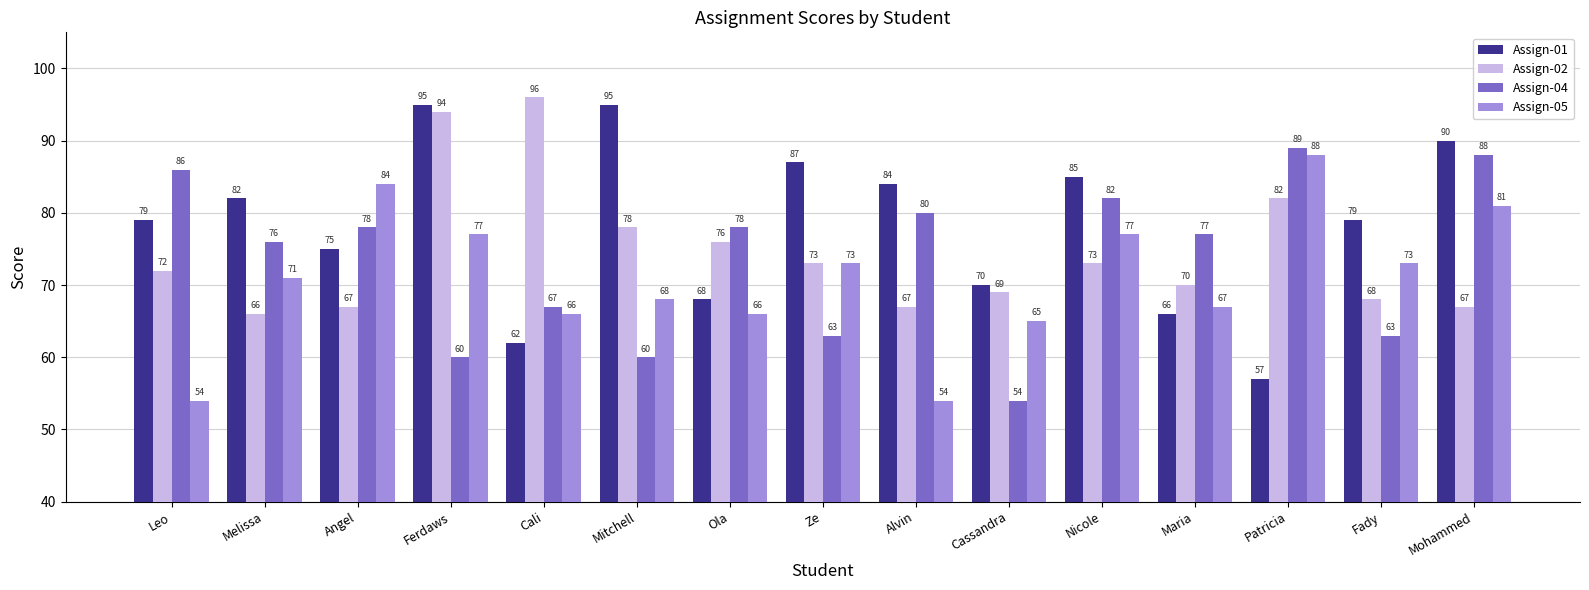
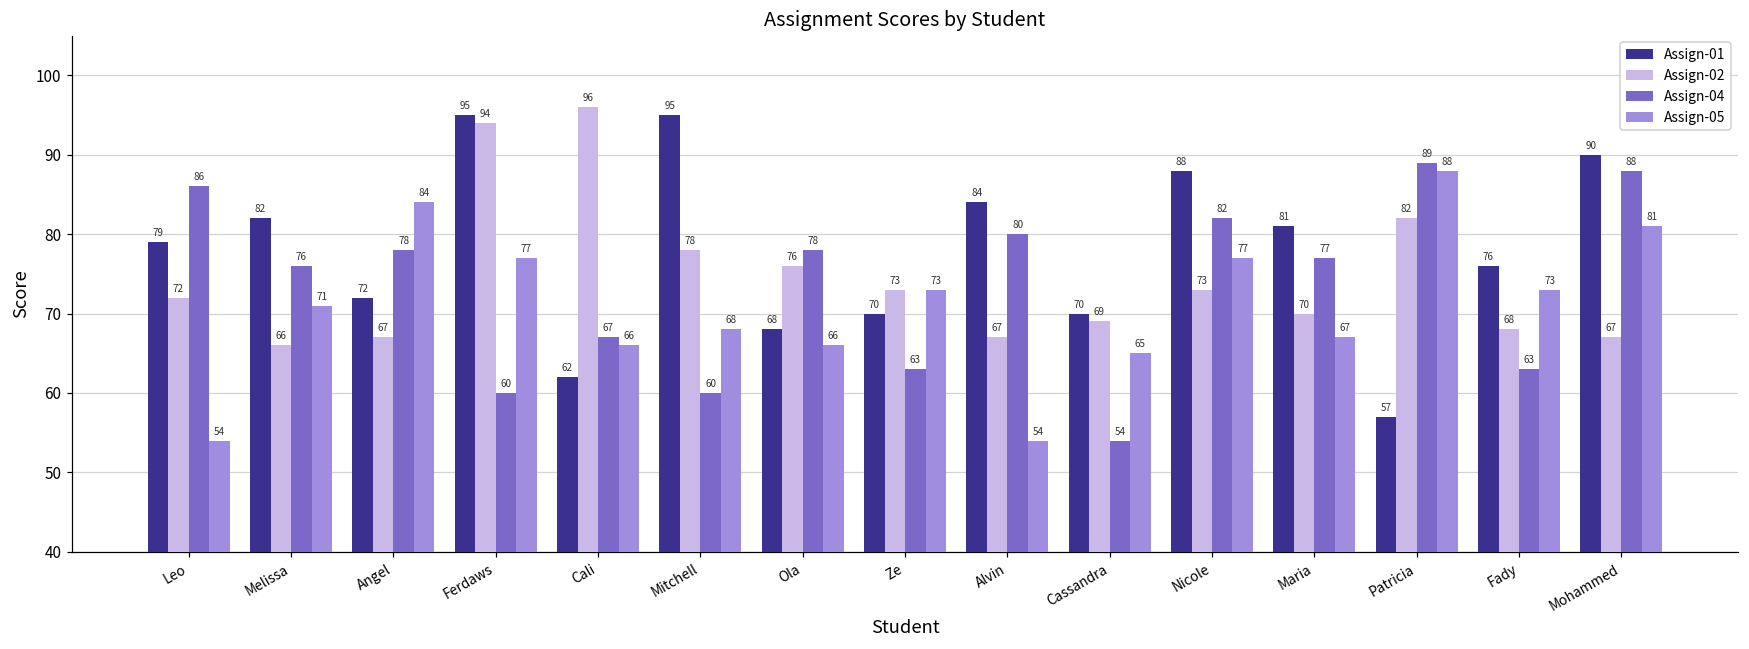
Assign-01, Angel: 75 -> 72
Assign-01, Ze: 87 -> 70
Assign-01, Nicole: 85 -> 88
Assign-01, Maria: 66 -> 81
Assign-01, Fady: 79 -> 76
